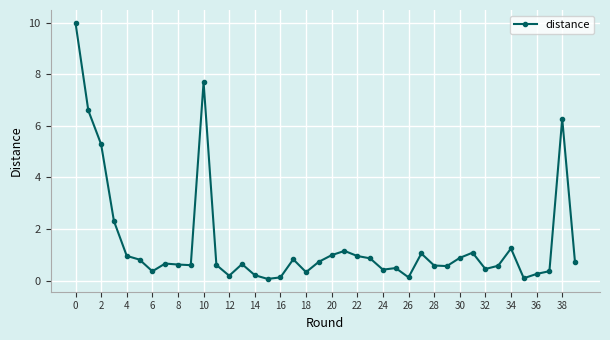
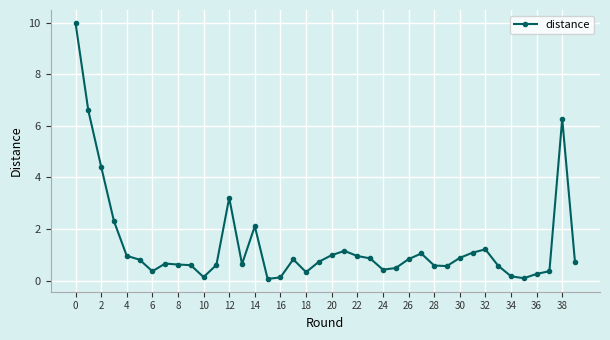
2: 5.3 -> 4.4
10: 7.7 -> 0.1
12: 0.2 -> 3.2
14: 0.2 -> 2.1
26: 0.1 -> 0.8
32: 0.5 -> 1.2
34: 1.2 -> 0.2
